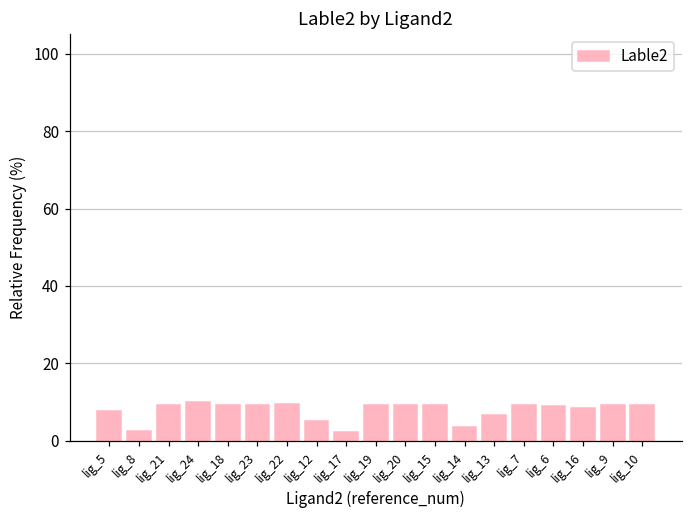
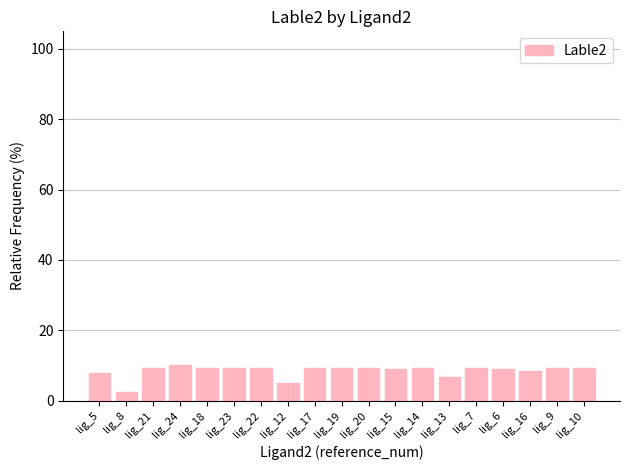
lig_17: 2 -> 9
lig_14: 4 -> 9
